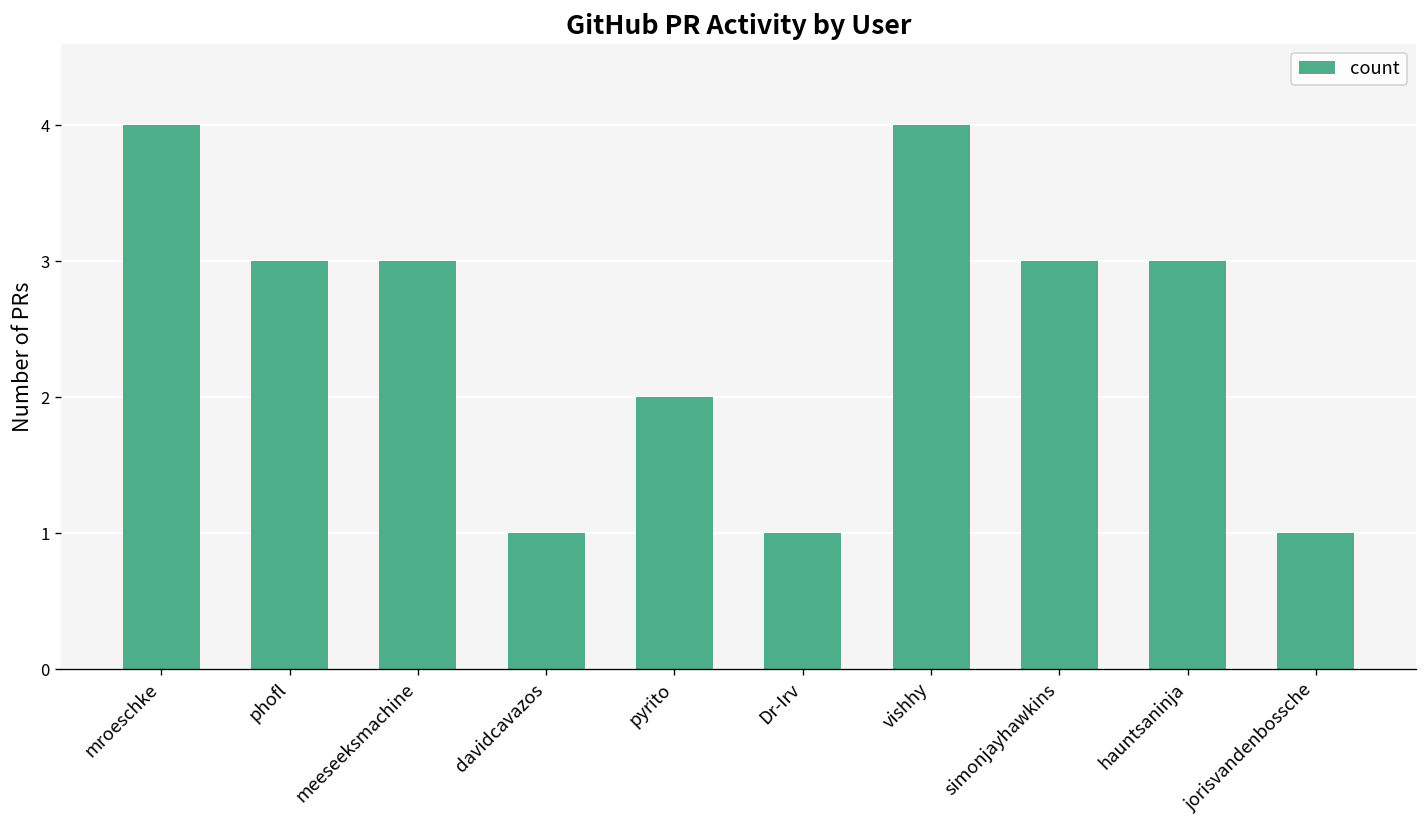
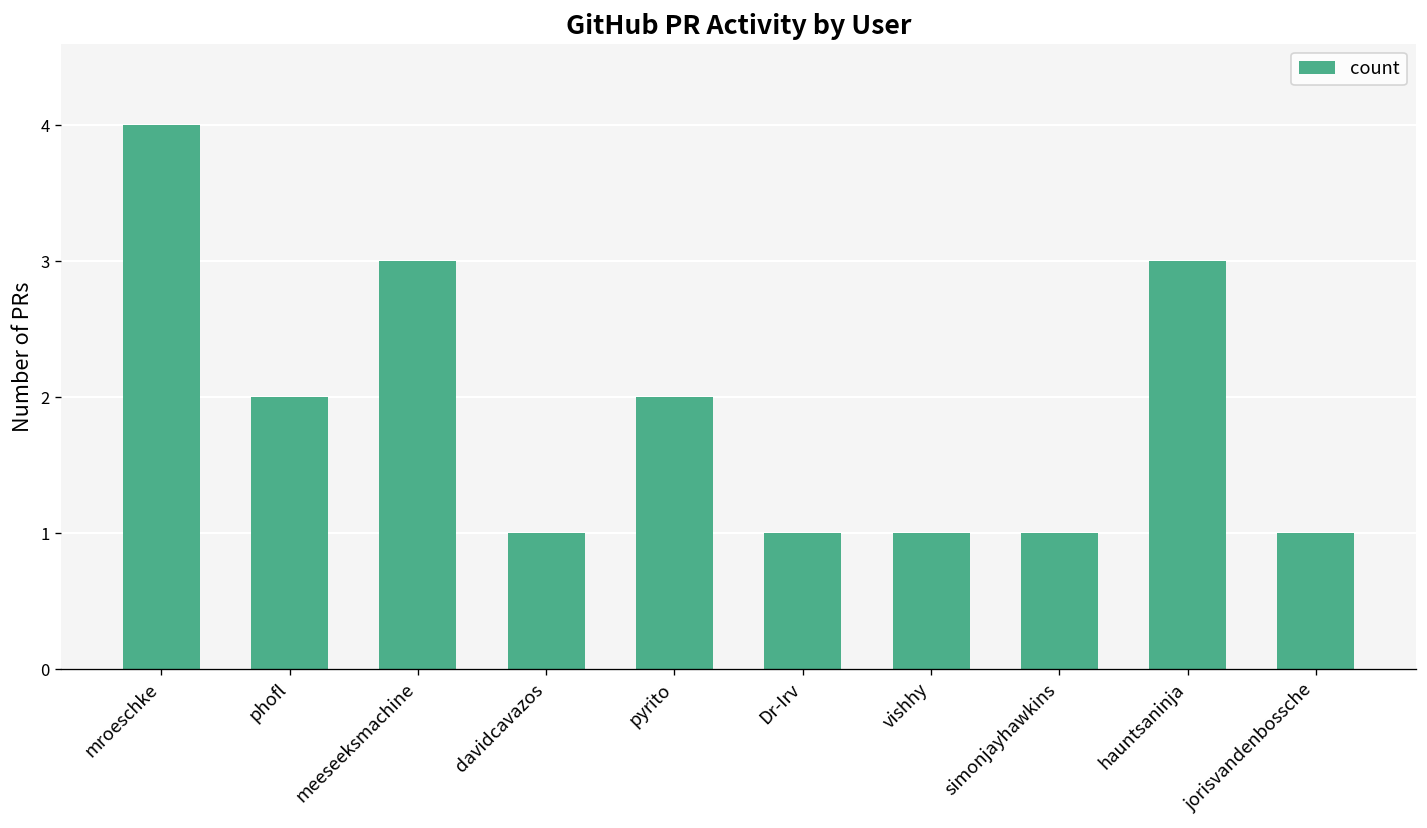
phofl: 3 -> 2
vishhy: 4 -> 1
simonjayhawkins: 3 -> 1
